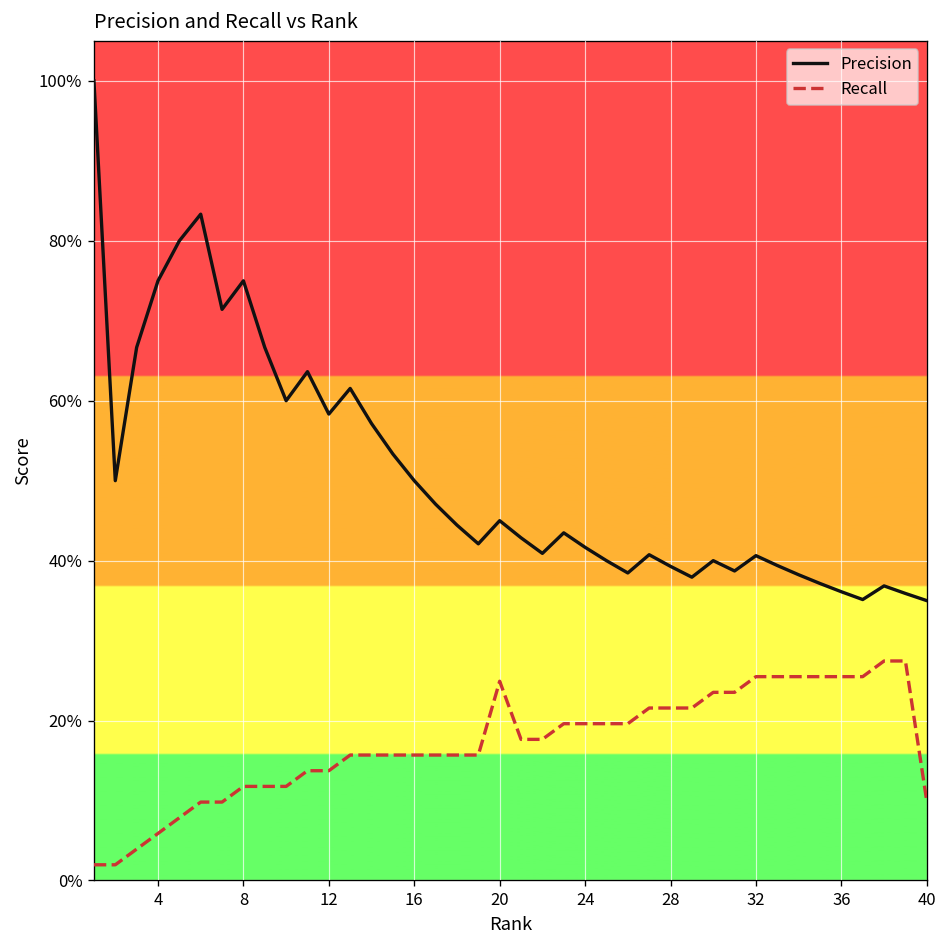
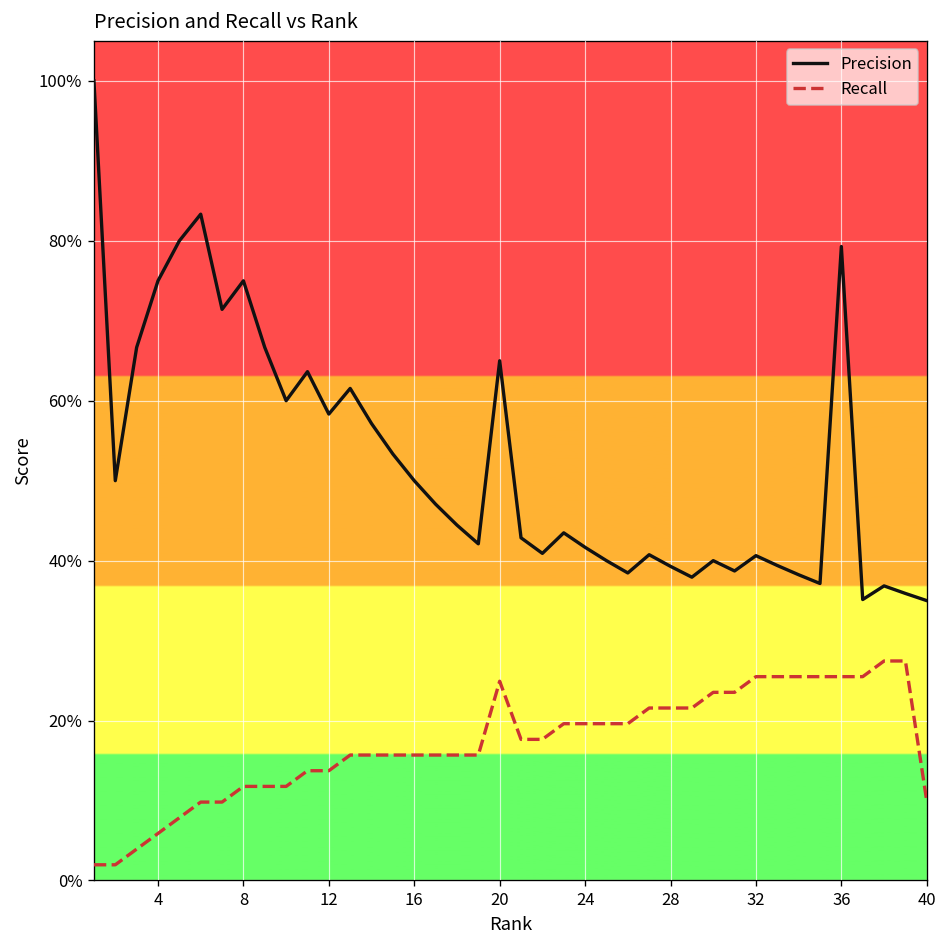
Precision, 20: 45% -> 65%
Precision, 36: 36% -> 79%
